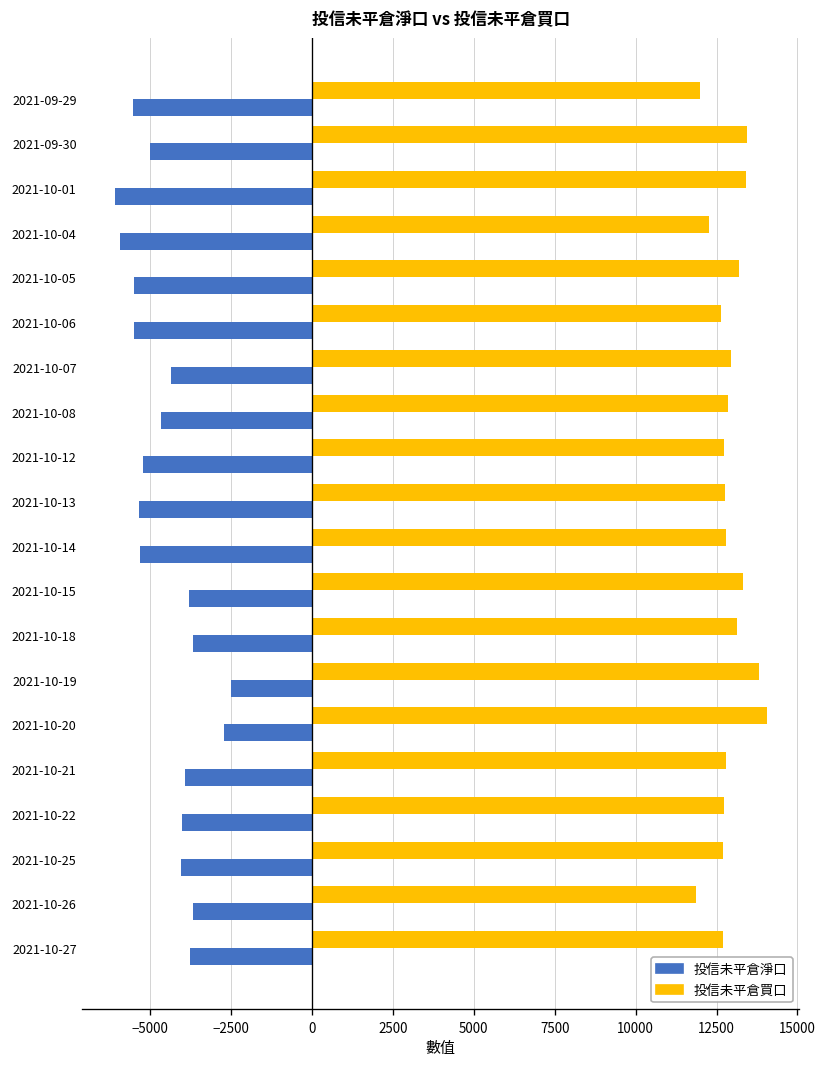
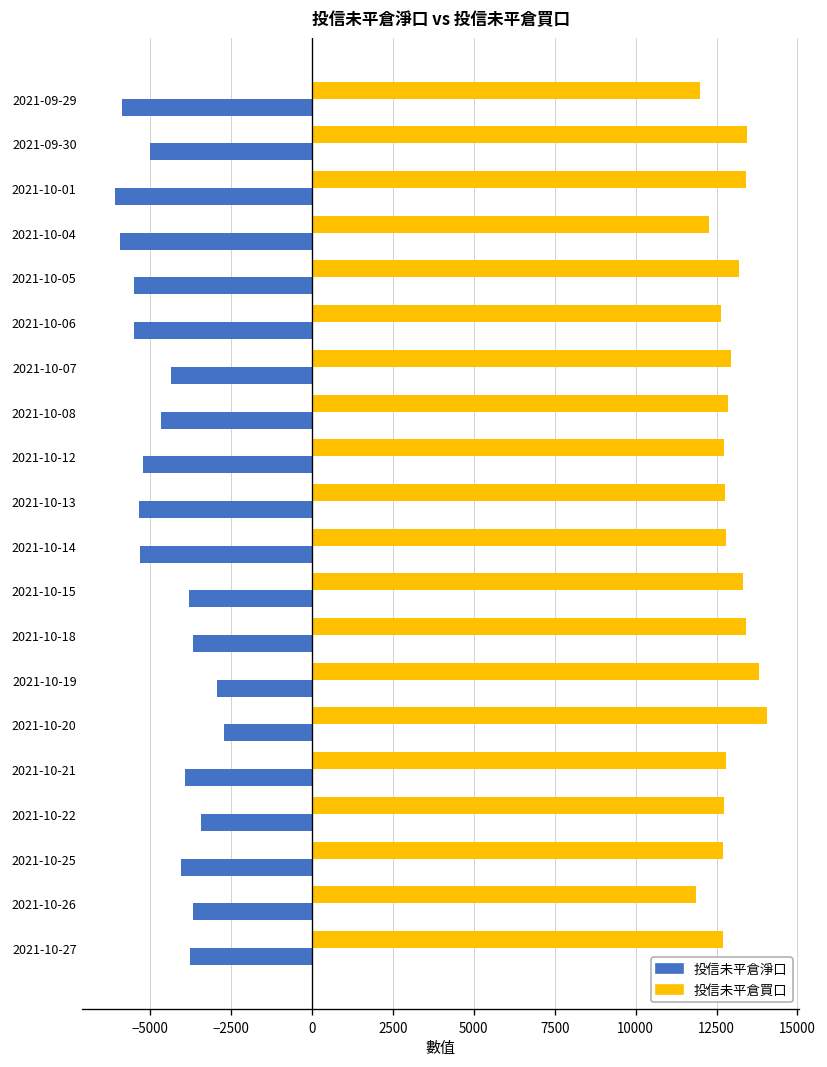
投信未平倉淨口, 2021-09-29: -5500 -> -5900
投信未平倉買口, 2021-10-18: 13100 -> 13400
投信未平倉淨口, 2021-10-19: -2500 -> -2900
投信未平倉淨口, 2021-10-22: -4000 -> -3400
